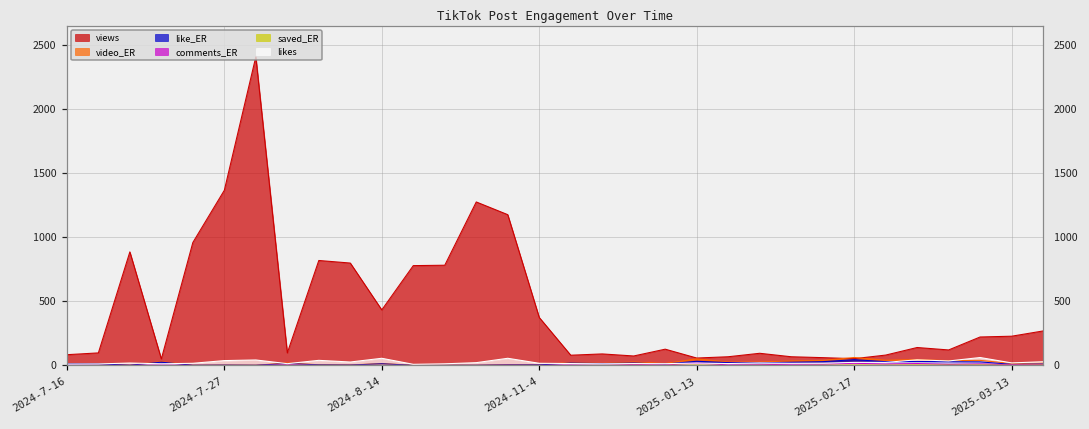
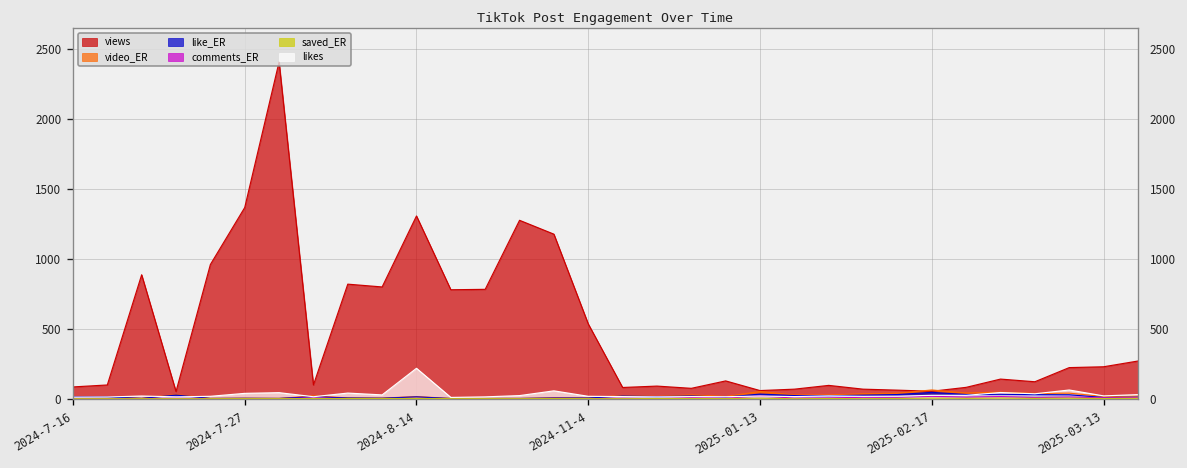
views, 2024-8-14: 430 -> 1310
likes, 2024-8-14: 60 -> 220
views, 2024-11-4: 370 -> 530
